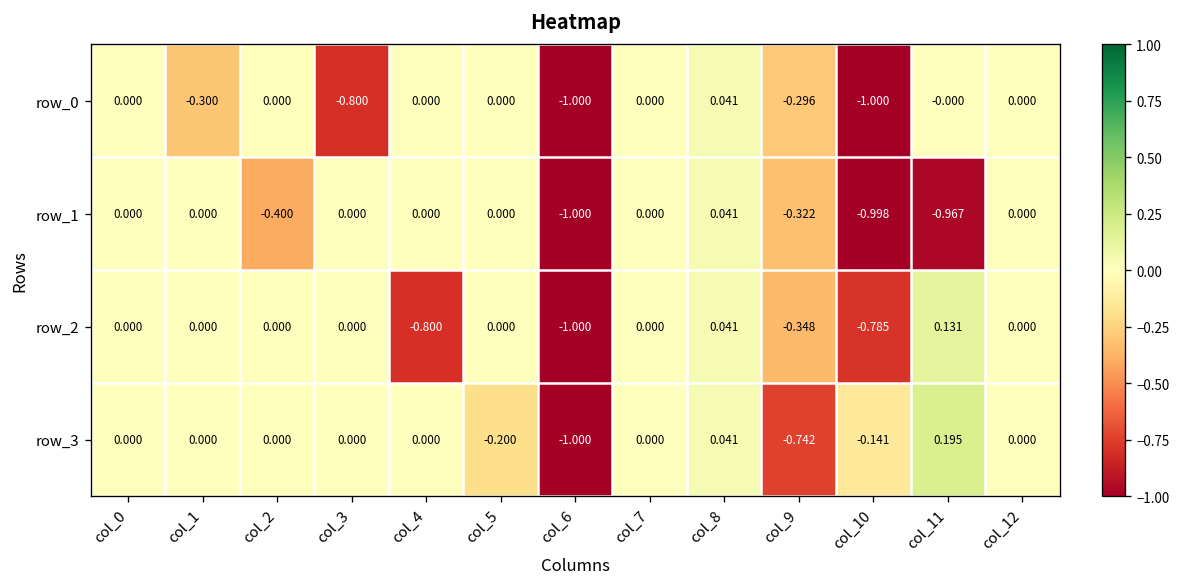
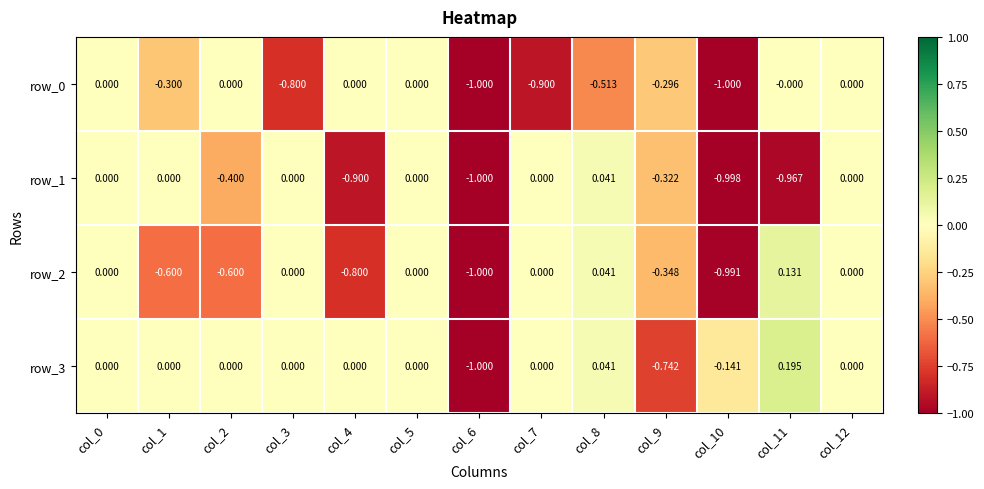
row_0, col_7: 0.000 -> -0.900
row_0, col_8: 0.041 -> -0.513
row_1, col_4: 0.000 -> -0.900
row_2, col_1: 0.000 -> -0.600
row_2, col_2: 0.000 -> -0.600
row_2, col_10: -0.785 -> -0.991
row_3, col_5: -0.200 -> 0.000
